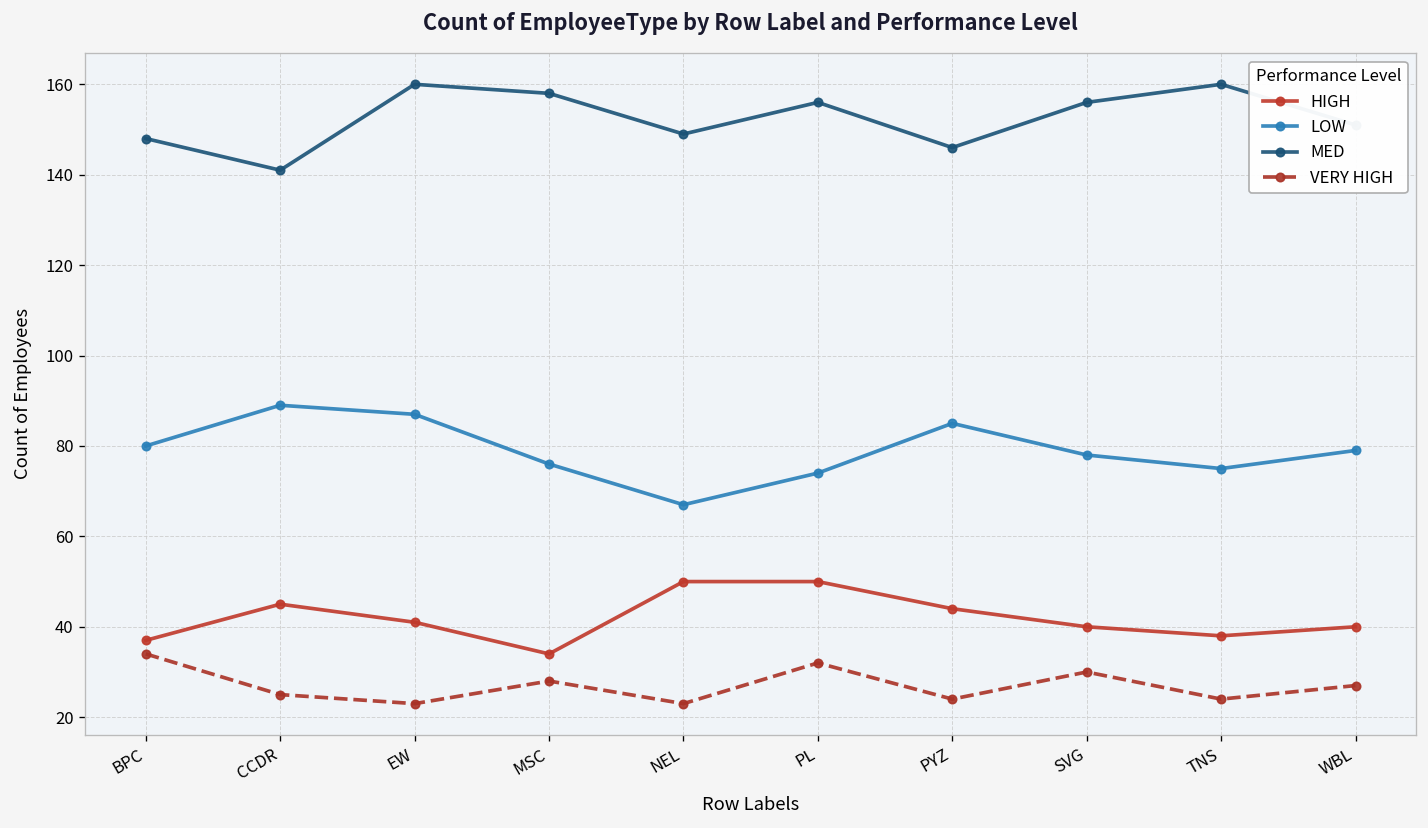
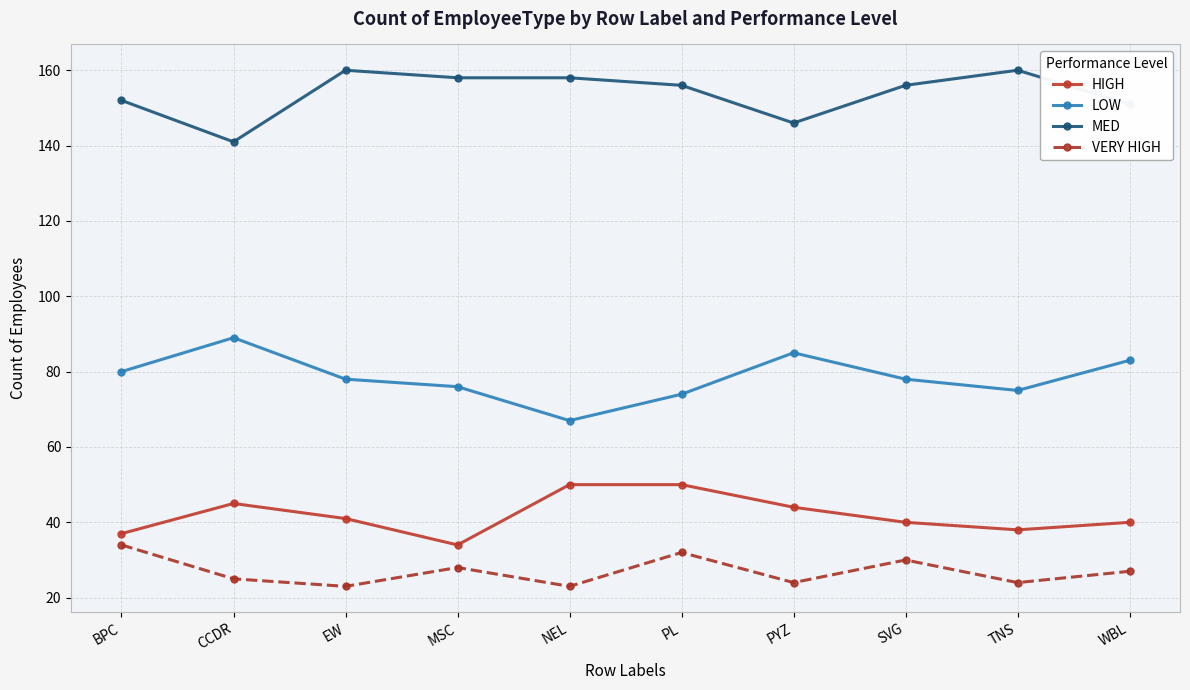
MED, BPC: 148 -> 152
LOW, EW: 87 -> 78
MED, NEL: 149 -> 158
LOW, WBL: 79 -> 83
